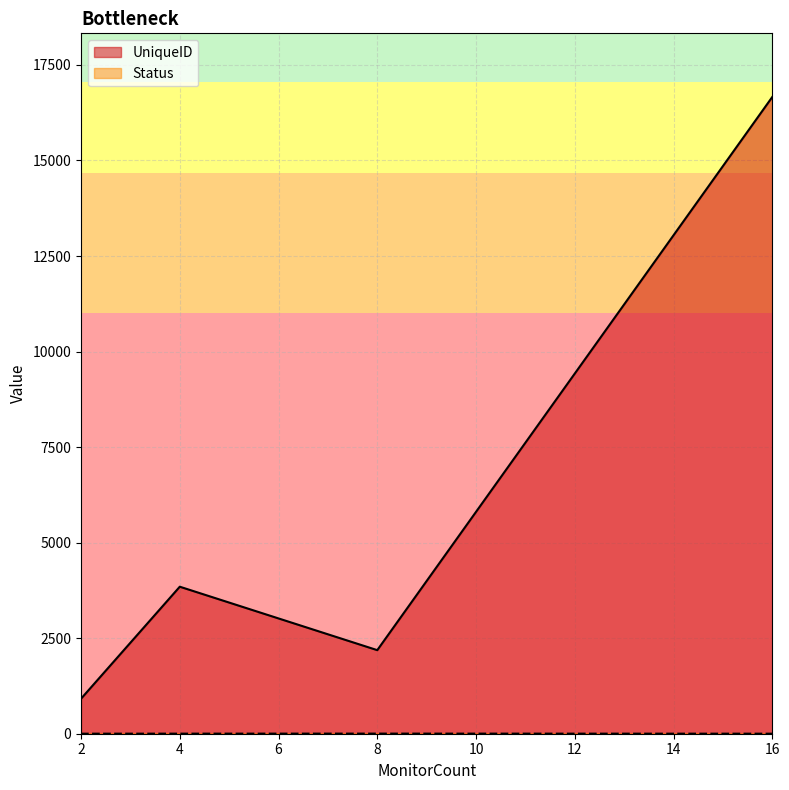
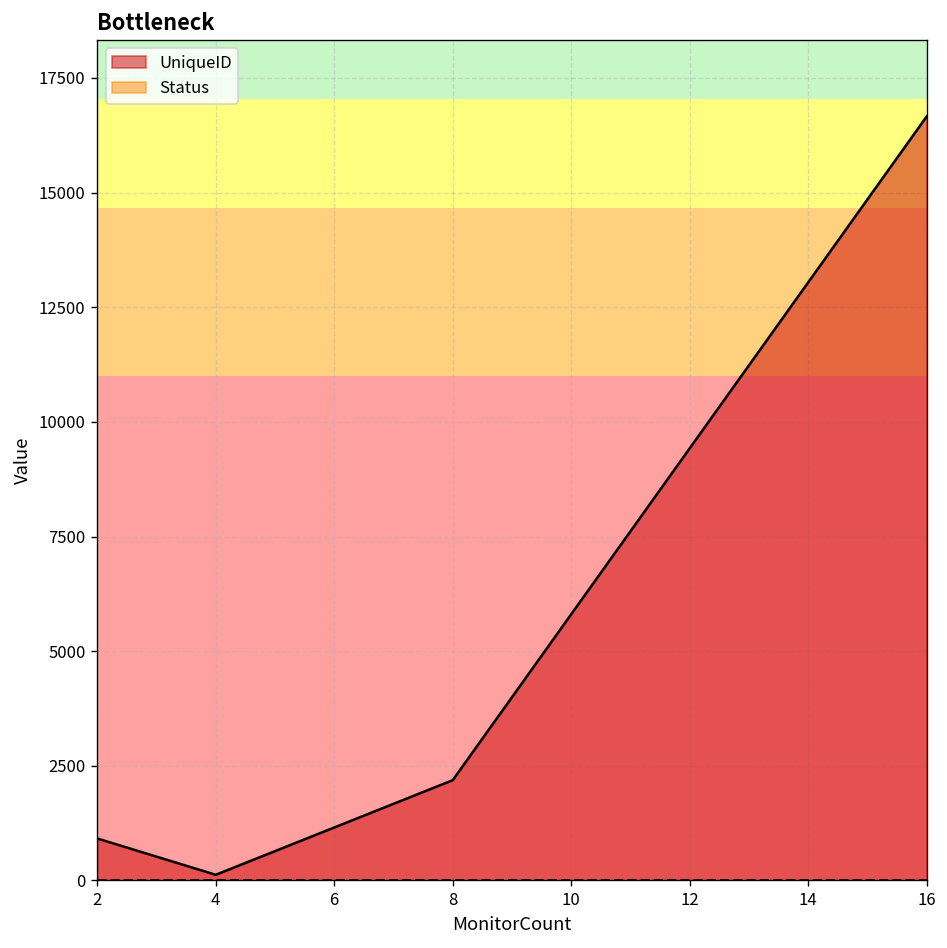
UniqueID, 4: 3800 -> 100
